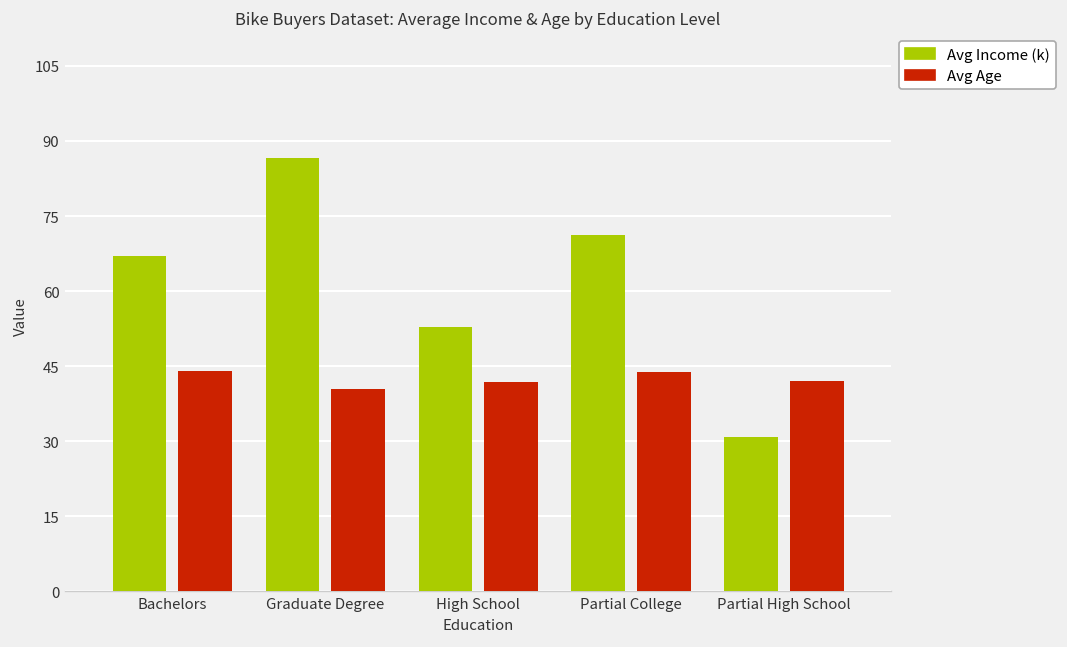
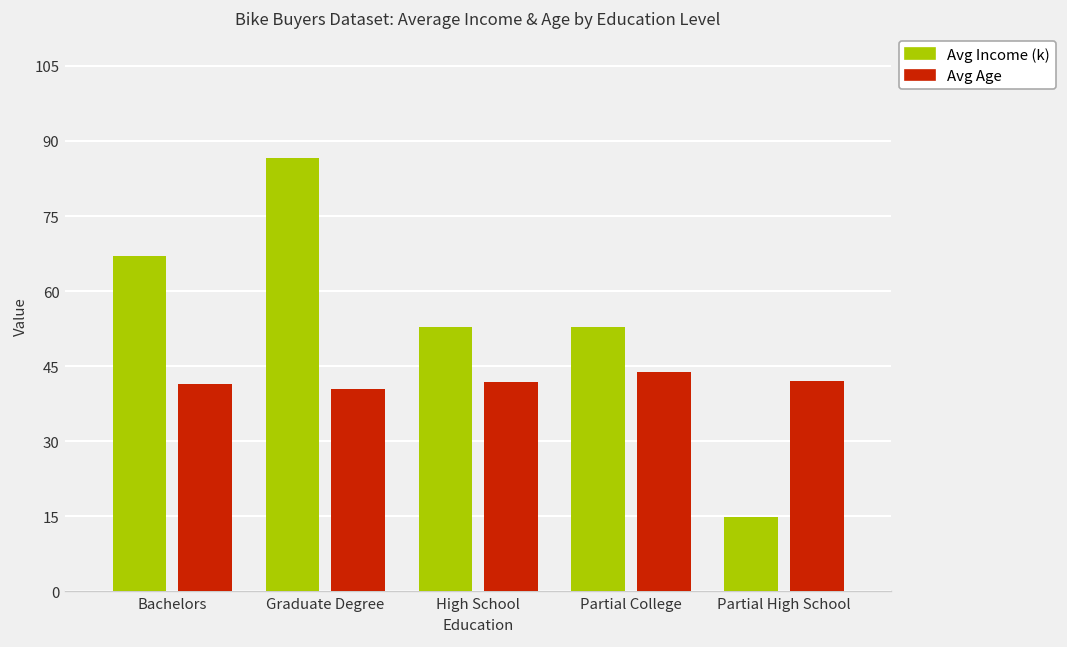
Avg Age, Bachelors: 44 -> 41
Avg Income (k), Partial College: 71 -> 53
Avg Income (k), Partial High School: 31 -> 15
